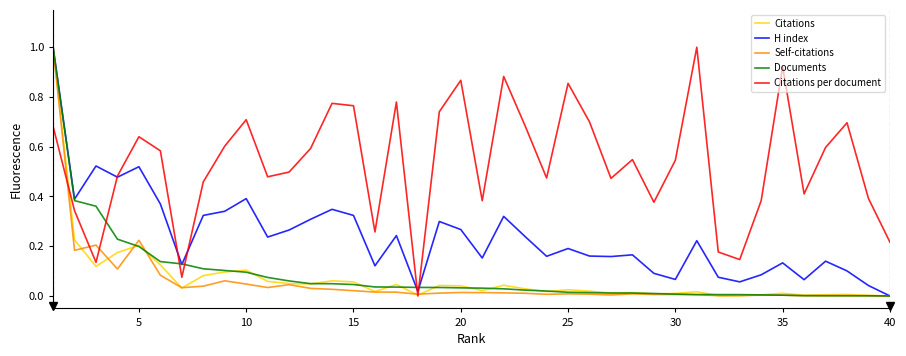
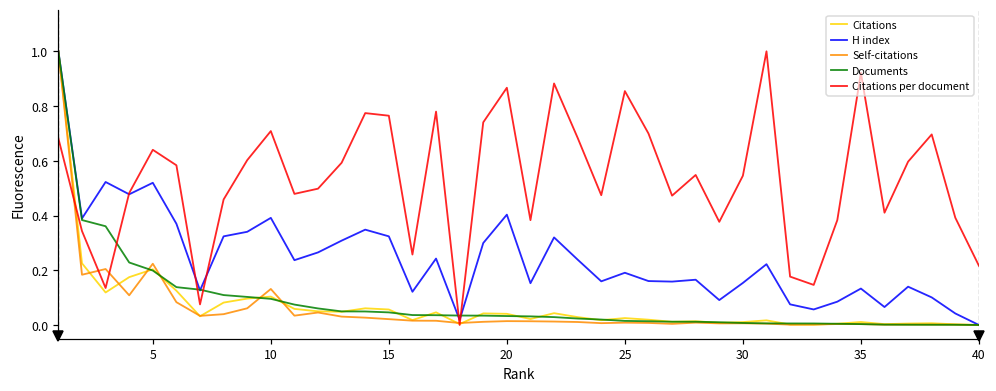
Self-citations, 10: 0.05 -> 0.13
H index, 20: 0.27 -> 0.40
H index, 30: 0.07 -> 0.15
